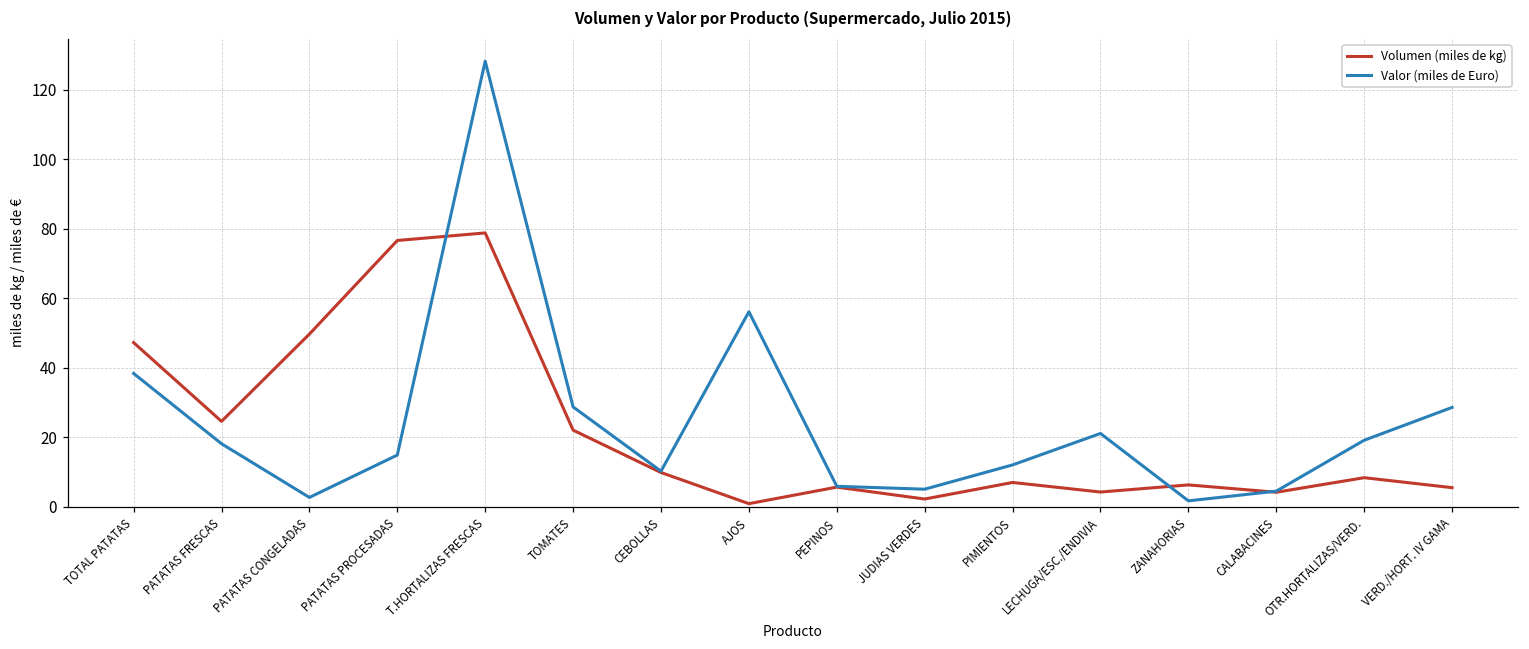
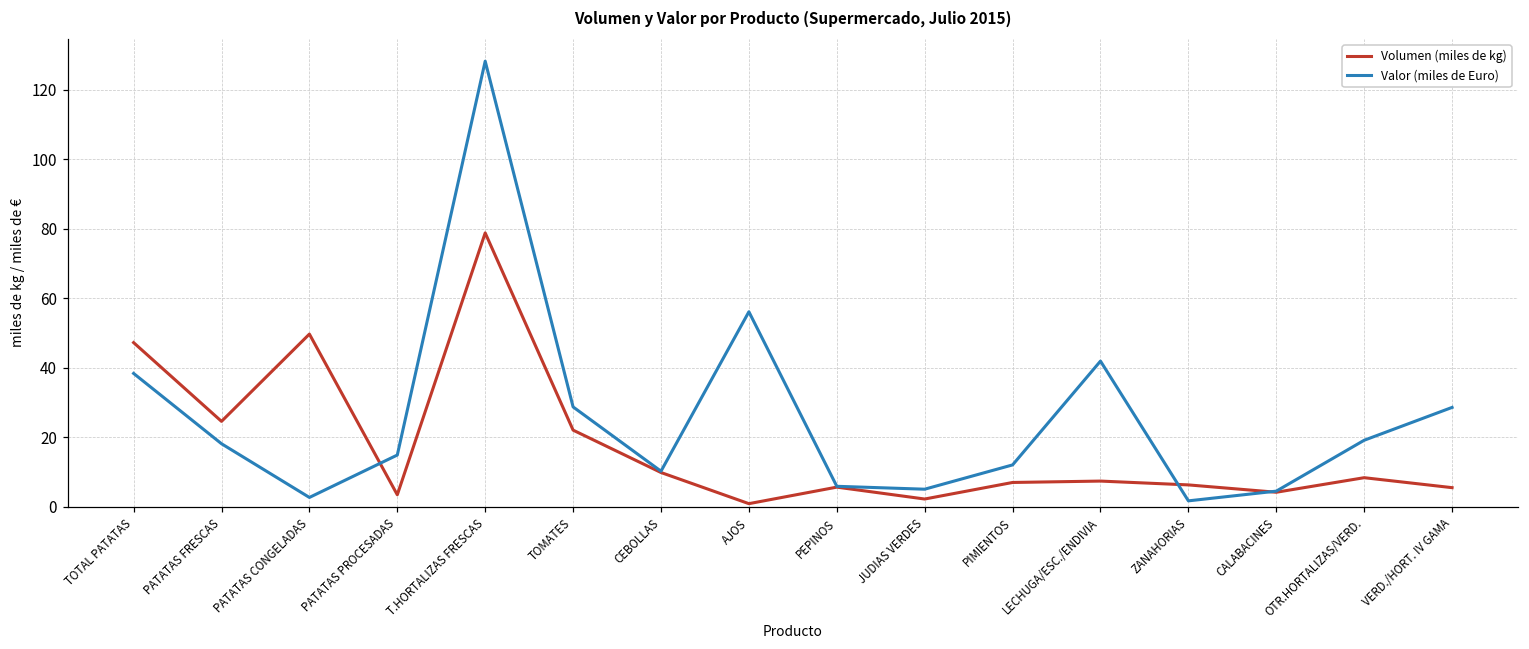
Volumen (miles de kg), PATATAS PROCESADAS: 77 -> 3
Volumen (miles de kg), LECHUGA/ESC./ENDIVIA: 4 -> 7
Valor (miles de Euro), LECHUGA/ESC./ENDIVIA: 21 -> 42
